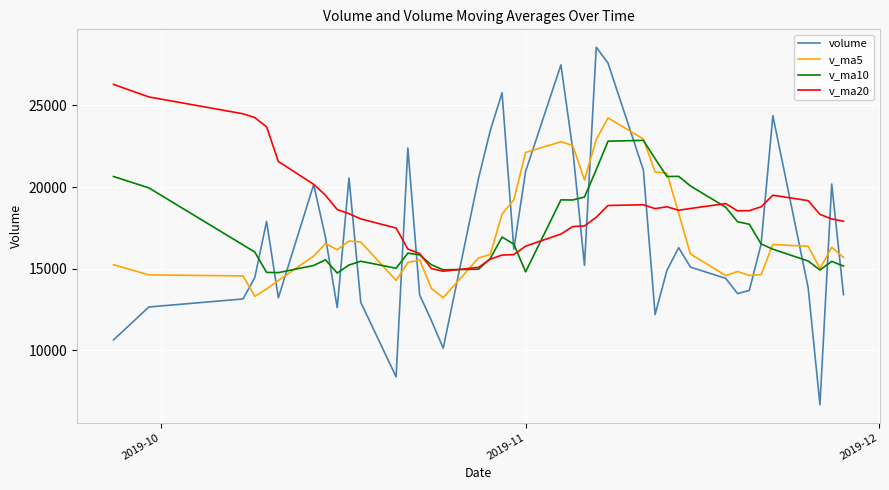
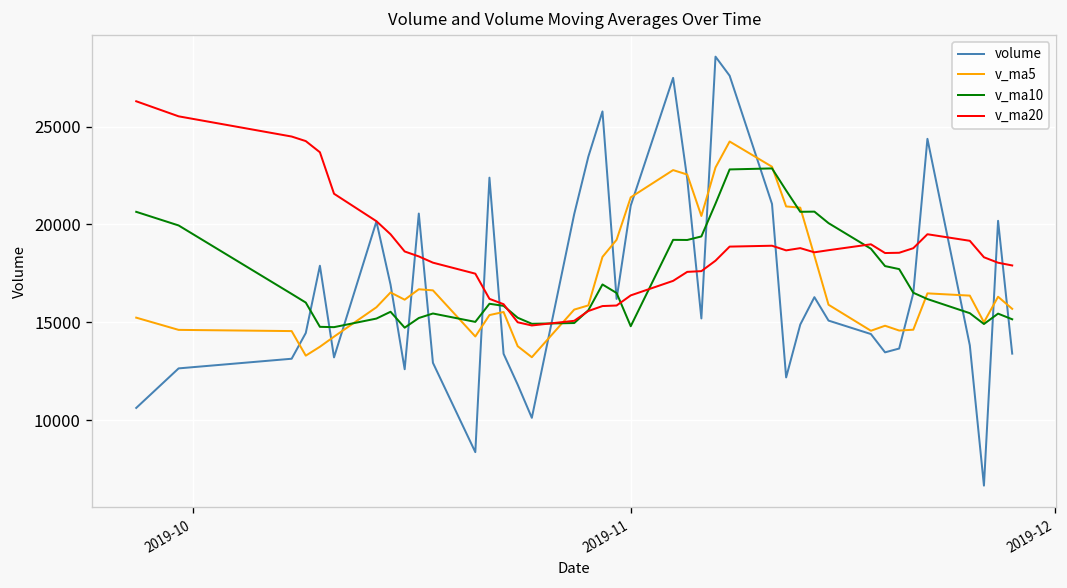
v_ma5, 2019-11: 22100 -> 21400
